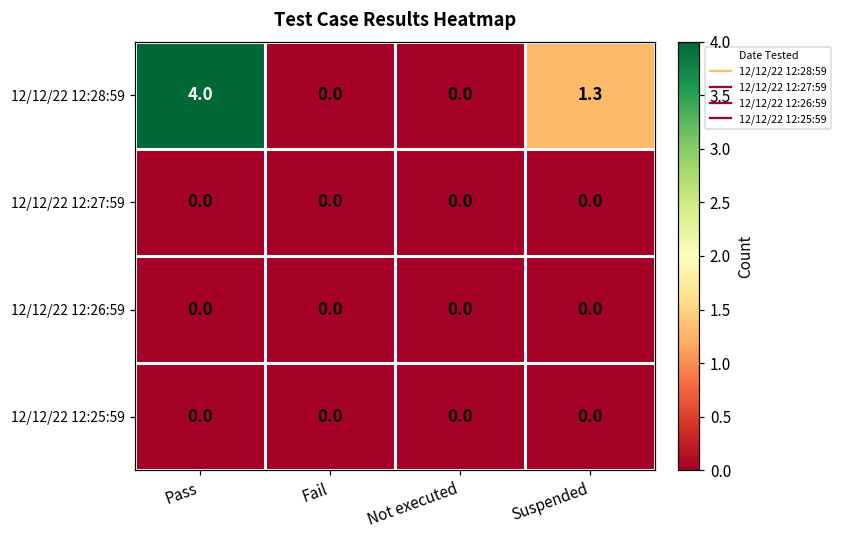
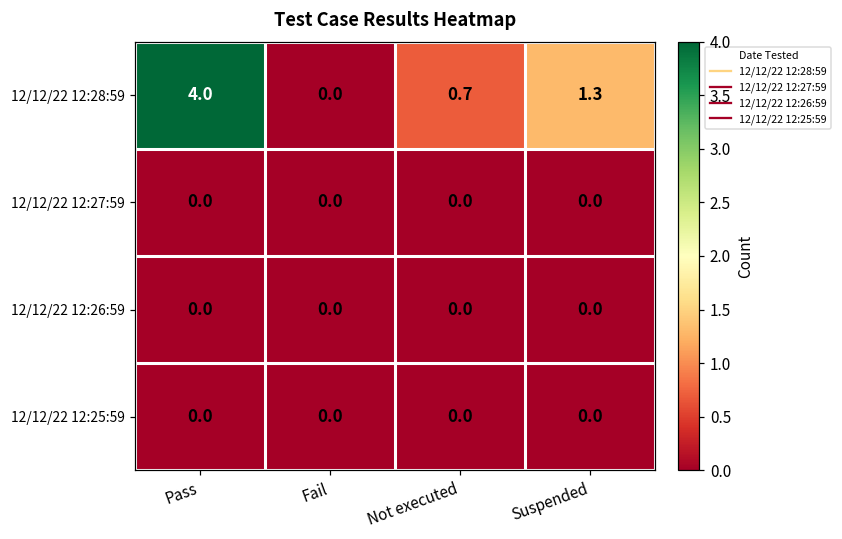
12/12/22 12:28:59, Not executed: 0.0 -> 0.7
